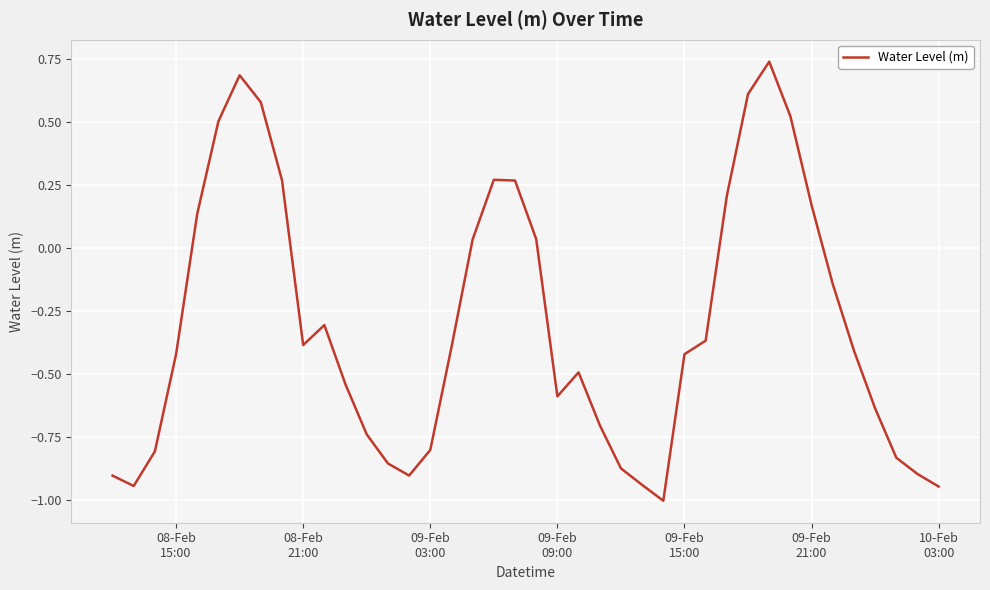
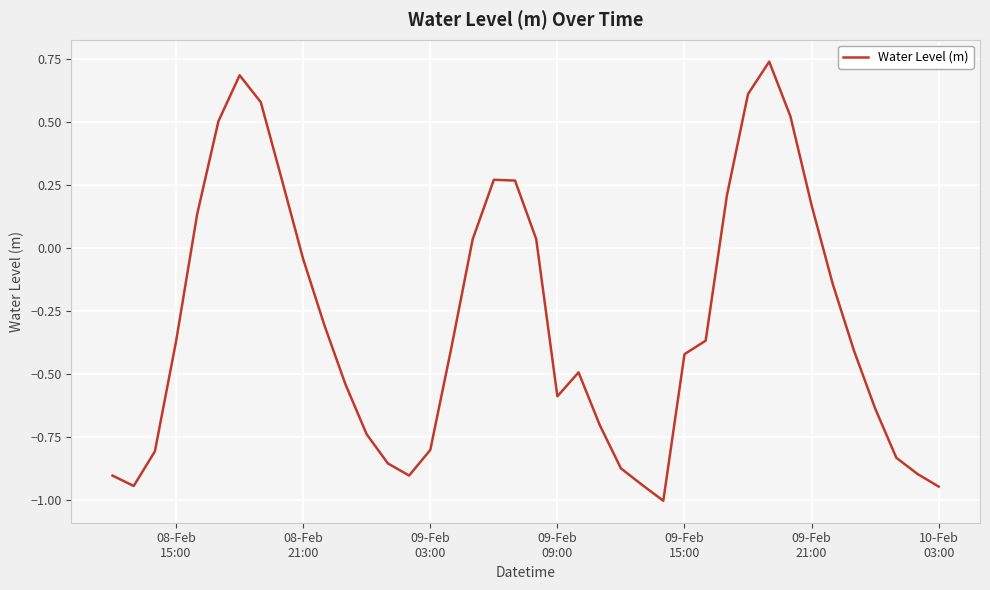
08-Feb 15:00: -0.42 -> -0.37
08-Feb 21:00: -0.39 -> -0.04
